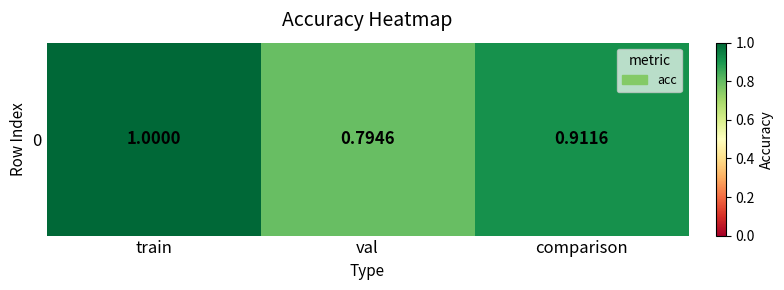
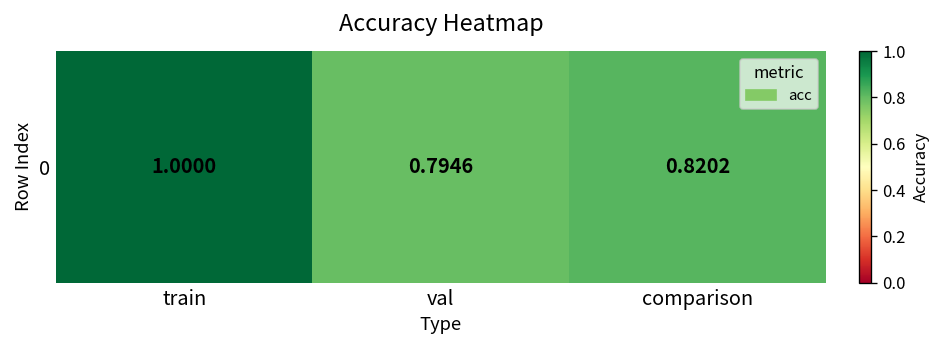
0, comparison: 0.9116 -> 0.8202
